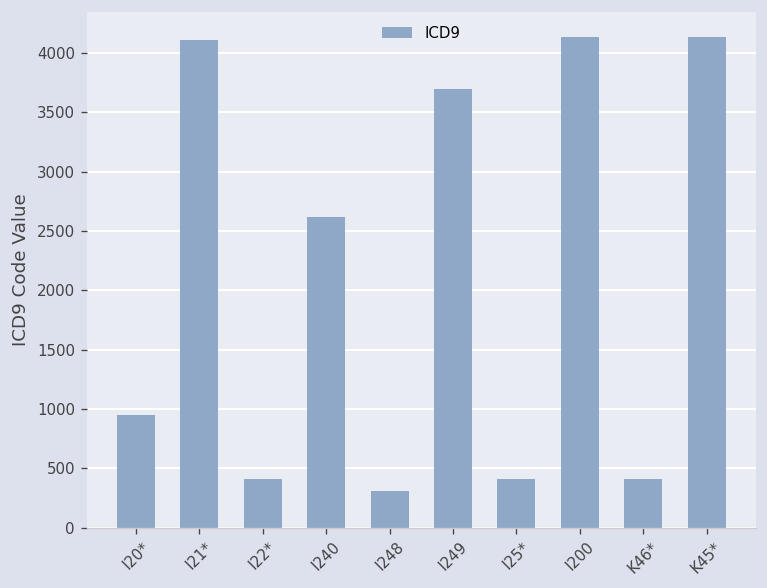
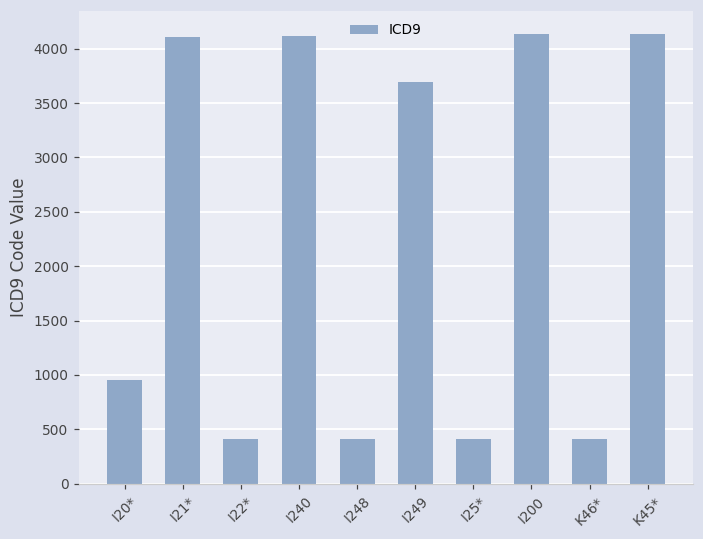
I240: 2600 -> 4100
I248: 300 -> 400
